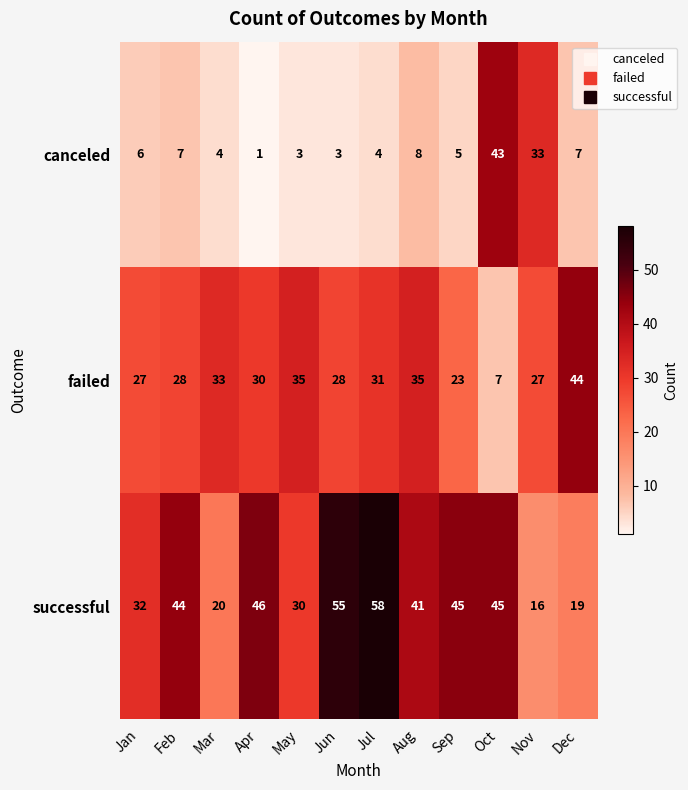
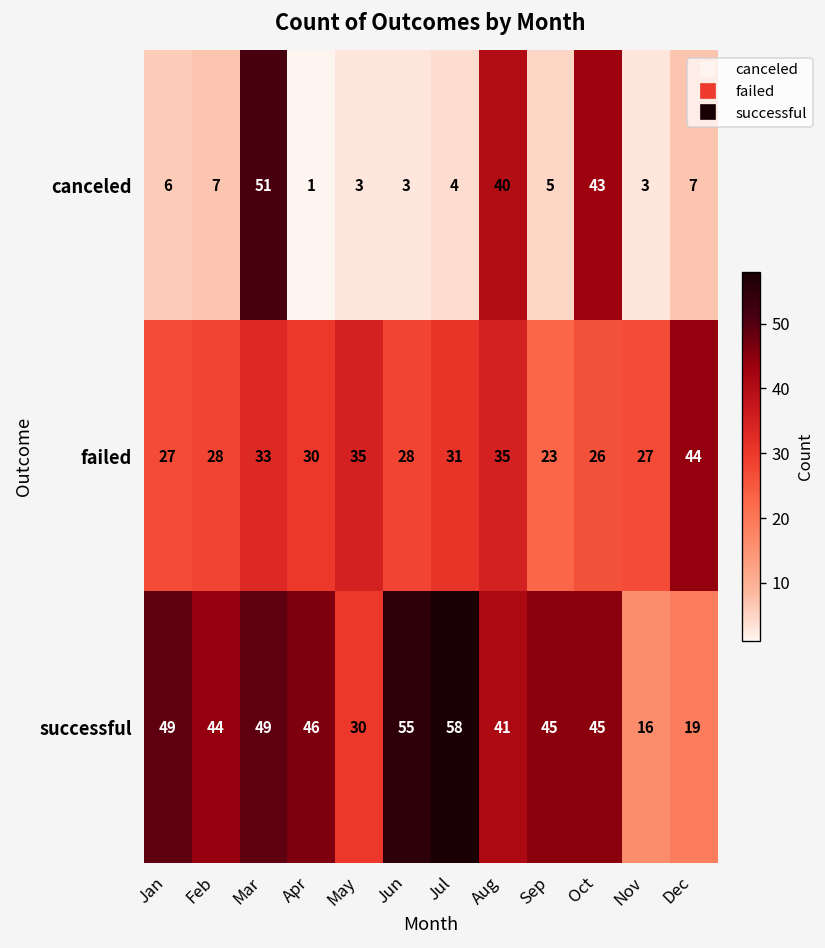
canceled, Mar: 4 -> 51
canceled, Aug: 8 -> 40
canceled, Nov: 33 -> 3
failed, Oct: 7 -> 26
successful, Jan: 32 -> 49
successful, Mar: 20 -> 49
